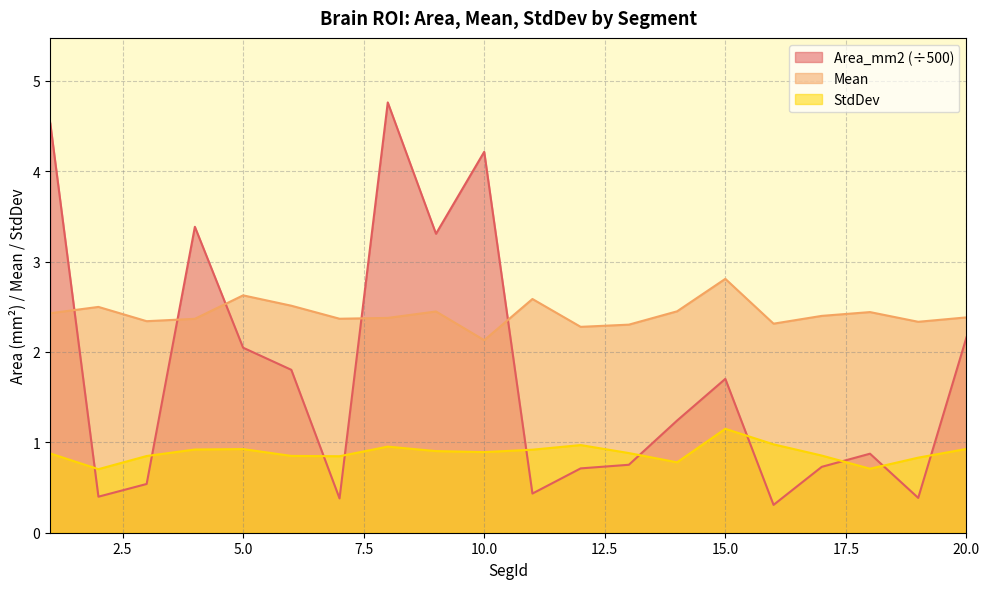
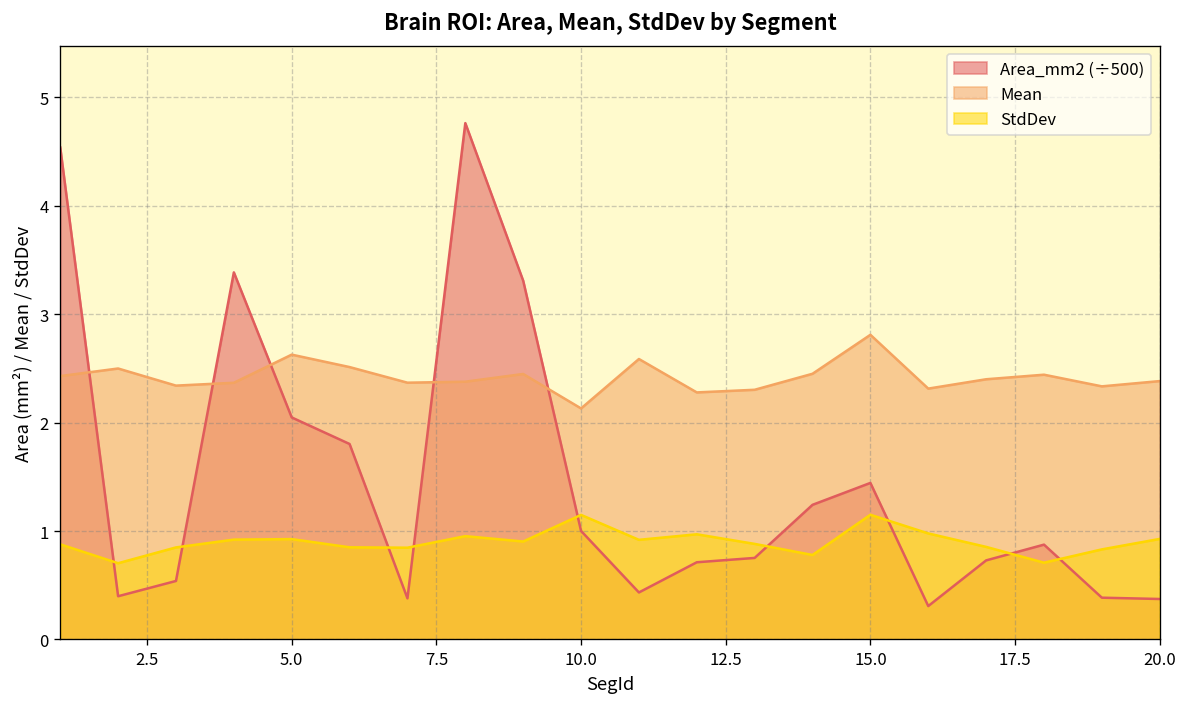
Area_mm2 (÷500), 10.0: 4.2 -> 1.0
StdDev, 10.0: 0.9 -> 1.1
Area_mm2 (÷500), 15.0: 1.7 -> 1.4
Area_mm2 (÷500), 20.0: 2.2 -> 0.4
